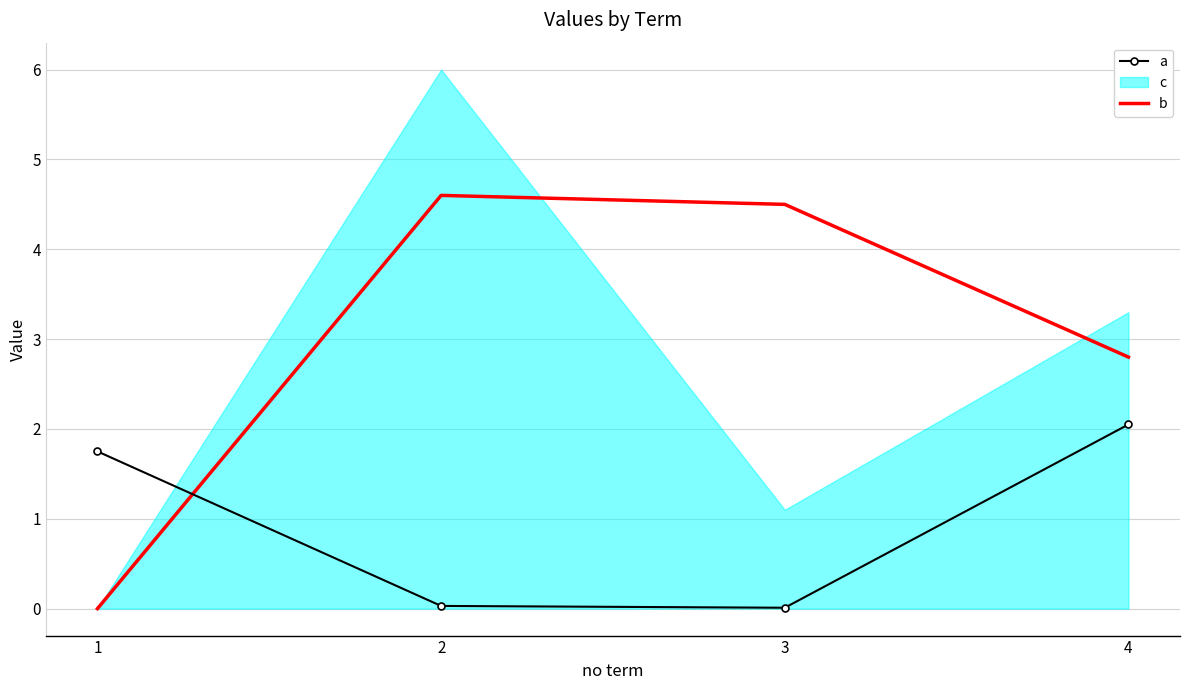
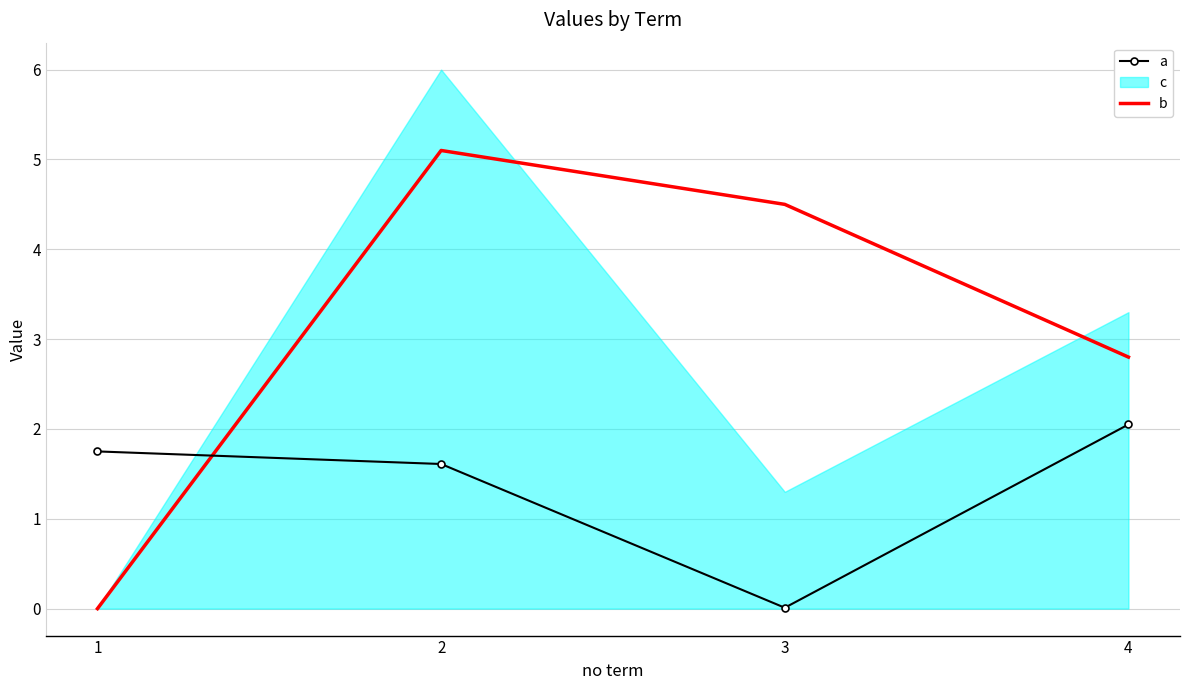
a, 2: 0.0 -> 1.6
b, 2: 4.6 -> 5.1
c, 3: 1.1 -> 1.3
